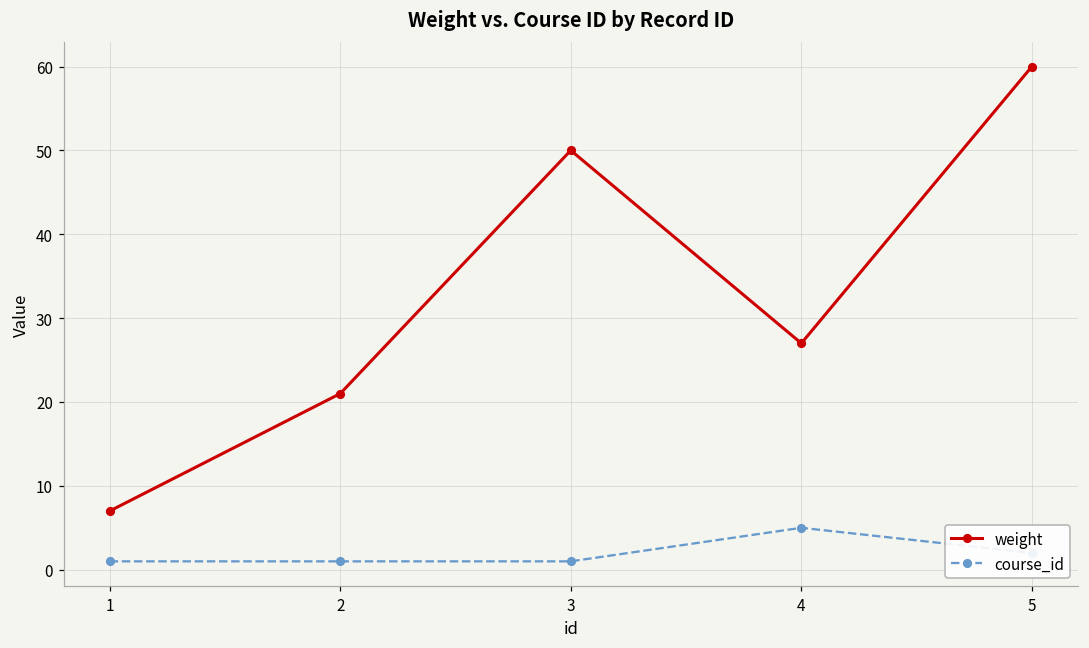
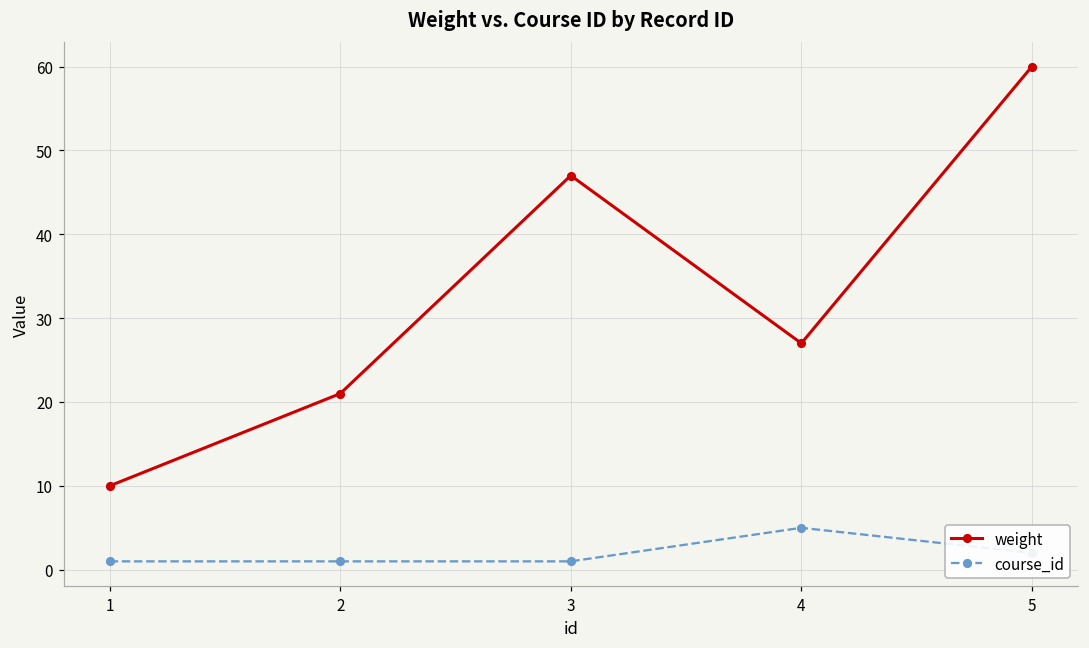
weight, 1: 7 -> 10
weight, 3: 50 -> 47
